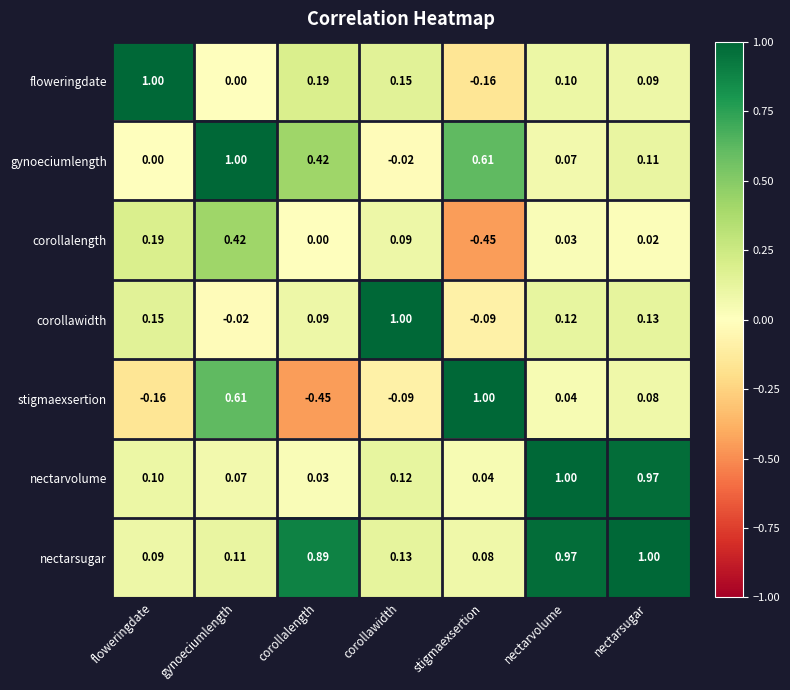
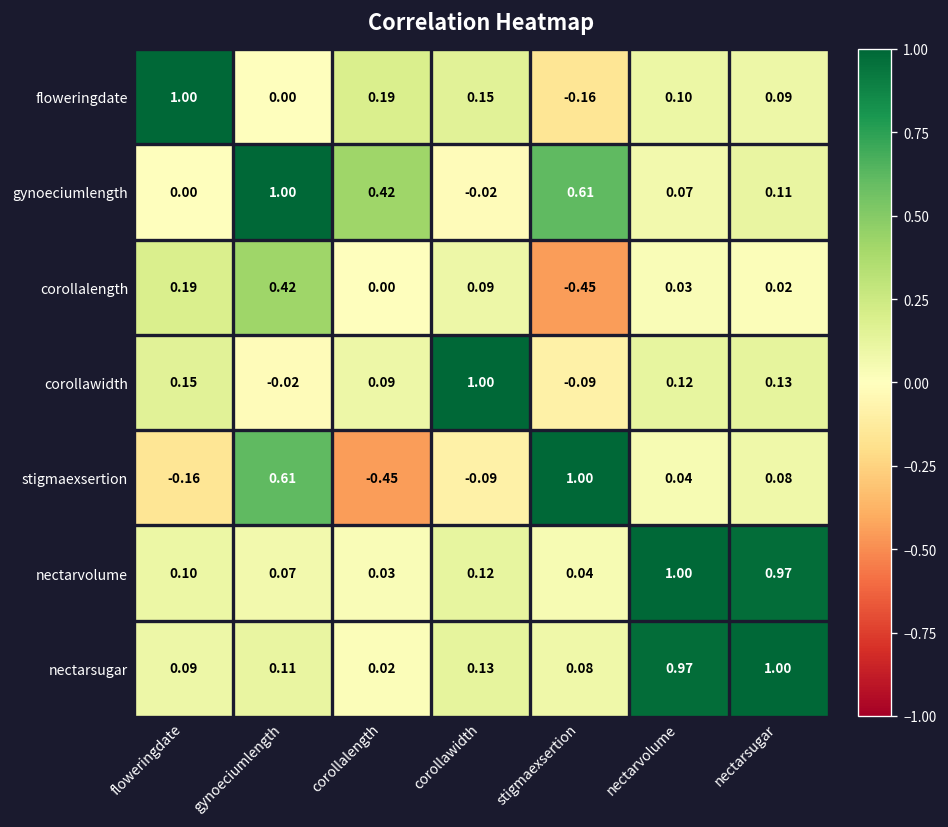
nectarsugar, corollalength: 0.89 -> 0.02
